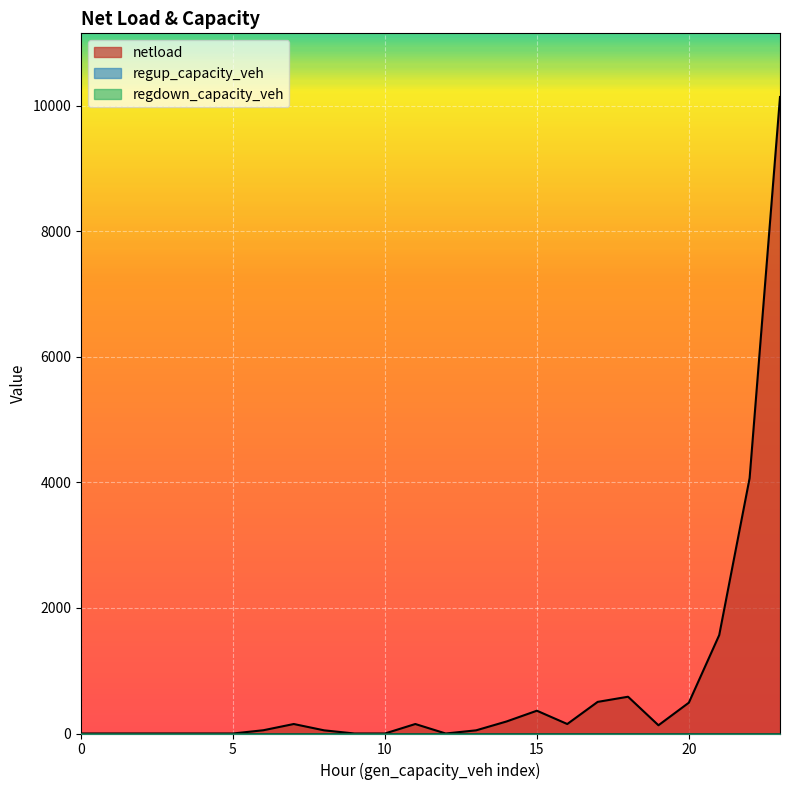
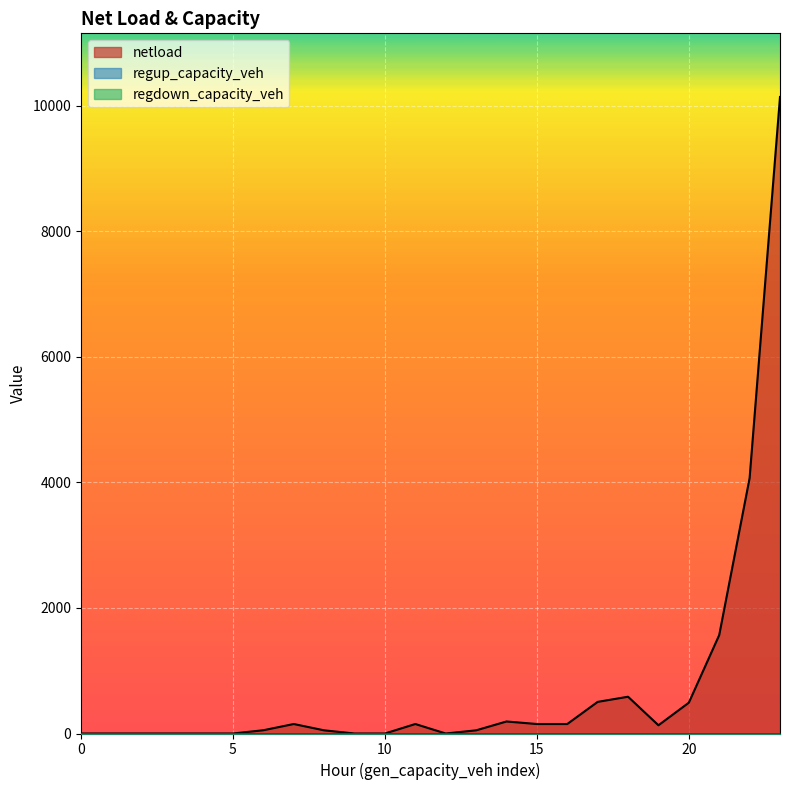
netload, 15: 400 -> 200
